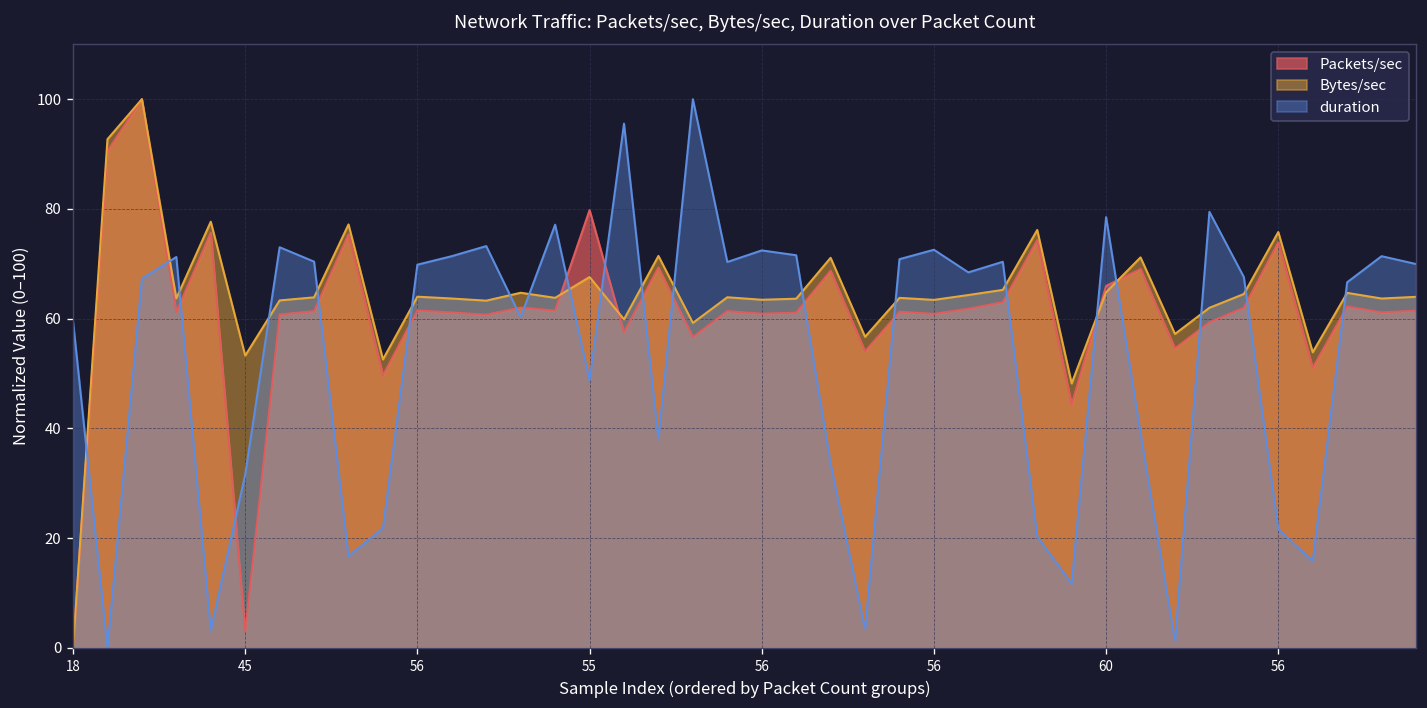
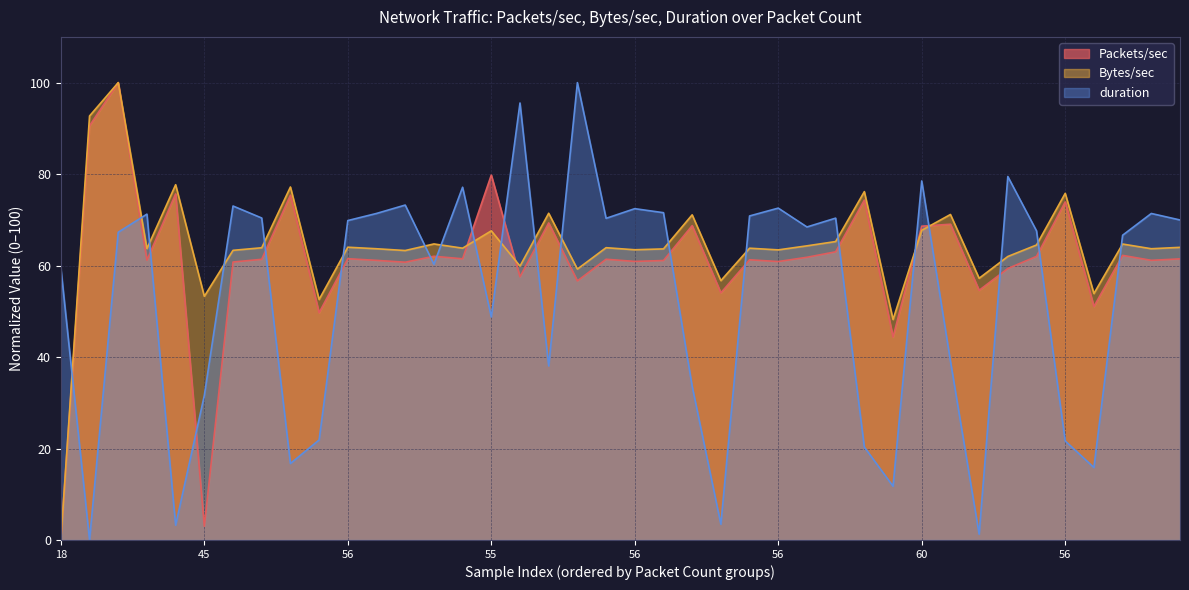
Packets/sec, 60: 66 -> 69
Bytes/sec, 60: 65 -> 68
